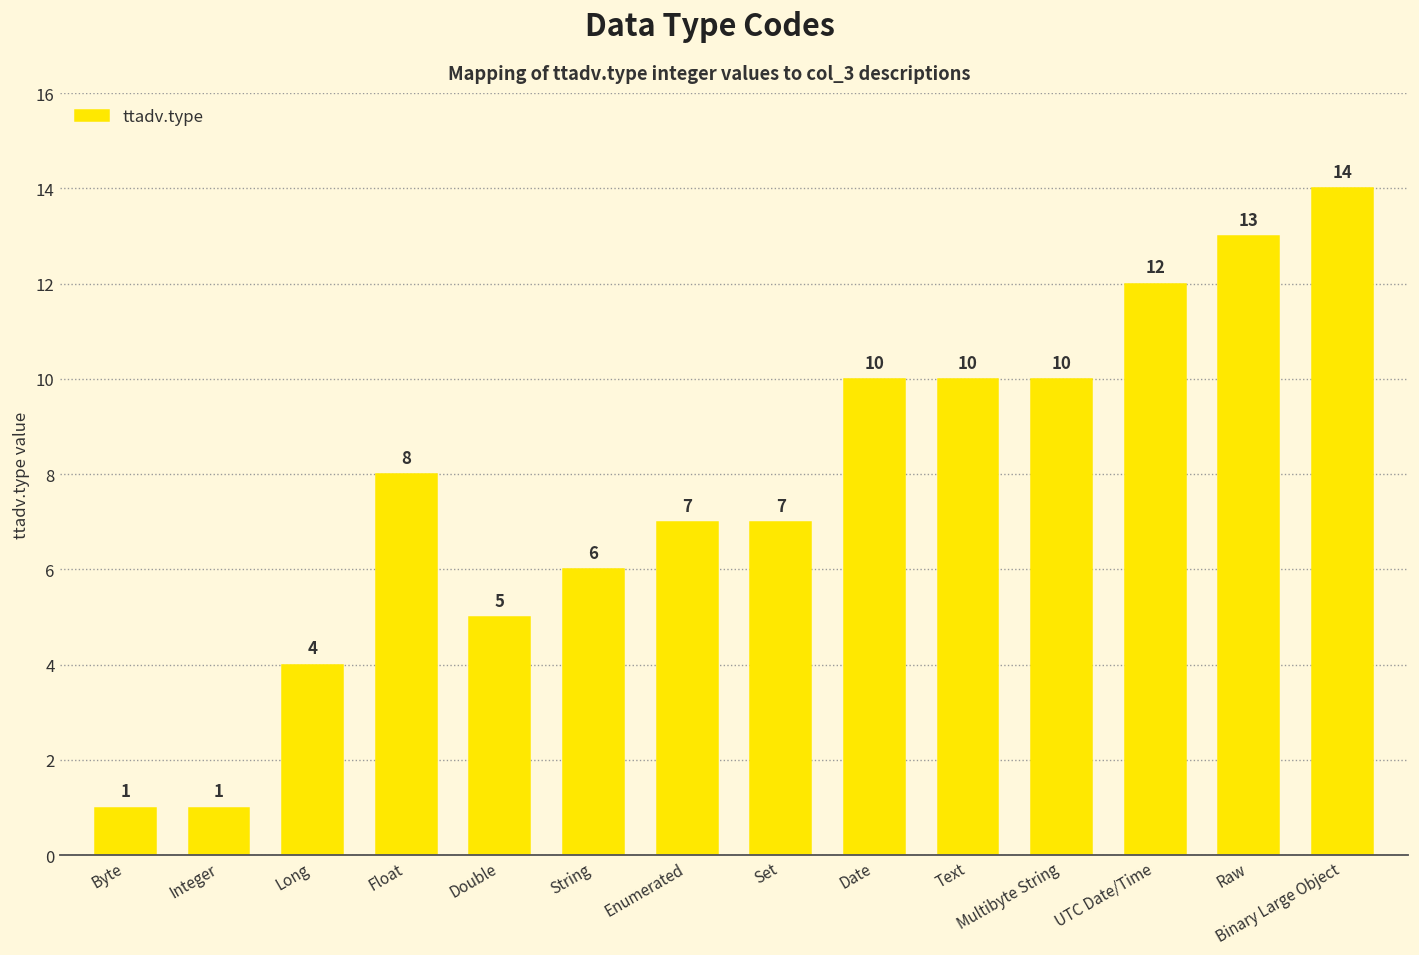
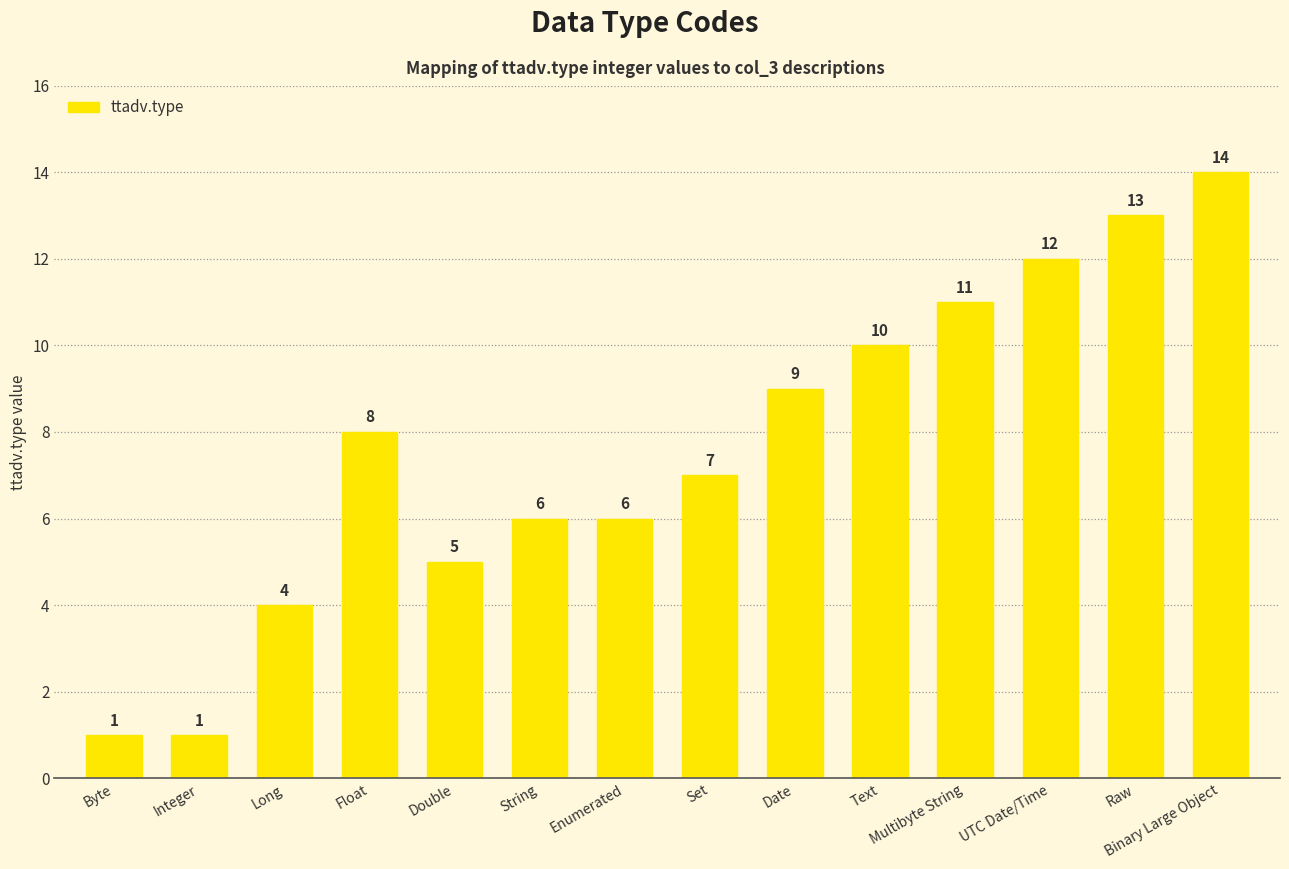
Enumerated: 7 -> 6
Date: 10 -> 9
Multibyte String: 10 -> 11
